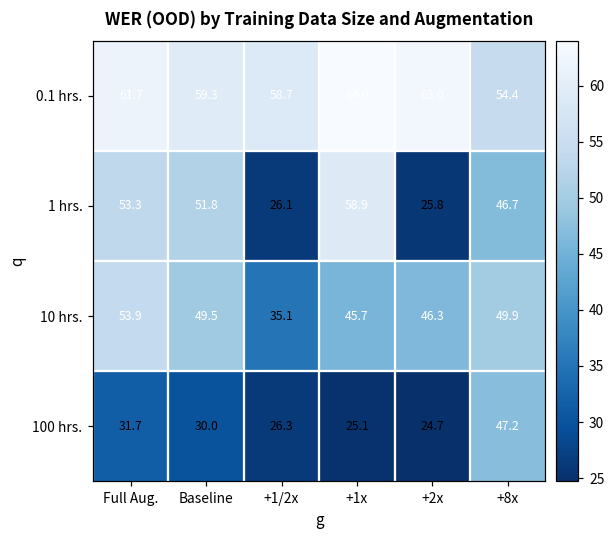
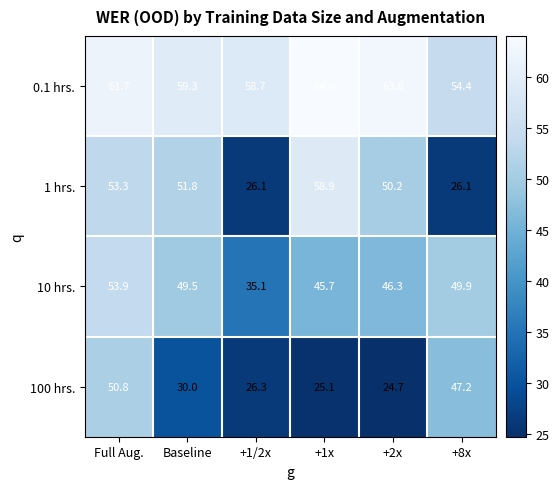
1 hrs., +2x: 25.8 -> 50.2
1 hrs., +8x: 46.7 -> 26.1
100 hrs., Full Aug.: 31.7 -> 50.8
